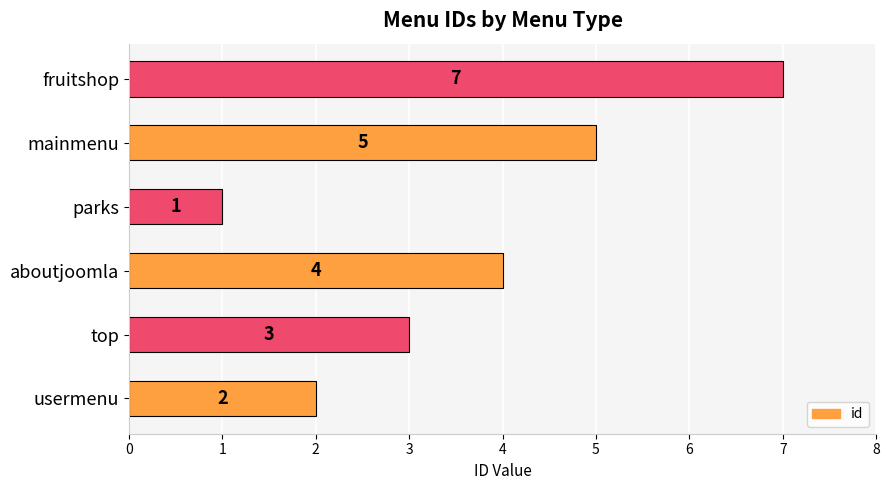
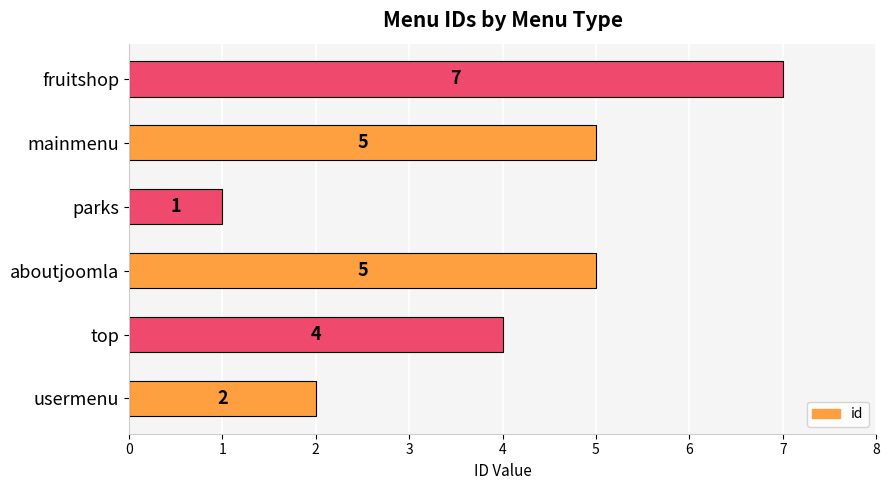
aboutjoomla: 4 -> 5
top: 3 -> 4
